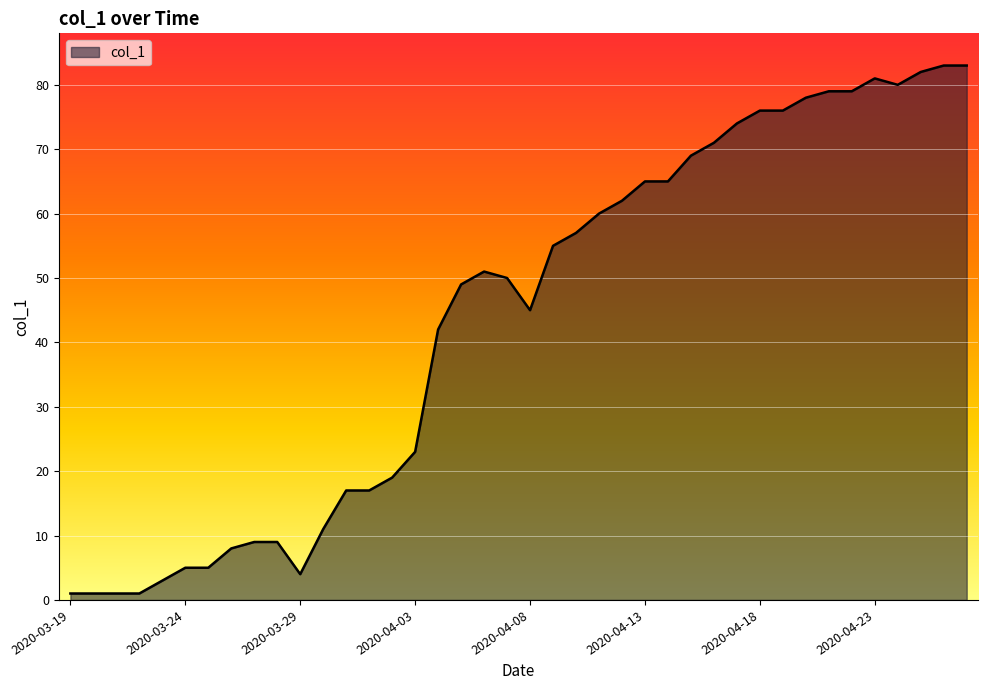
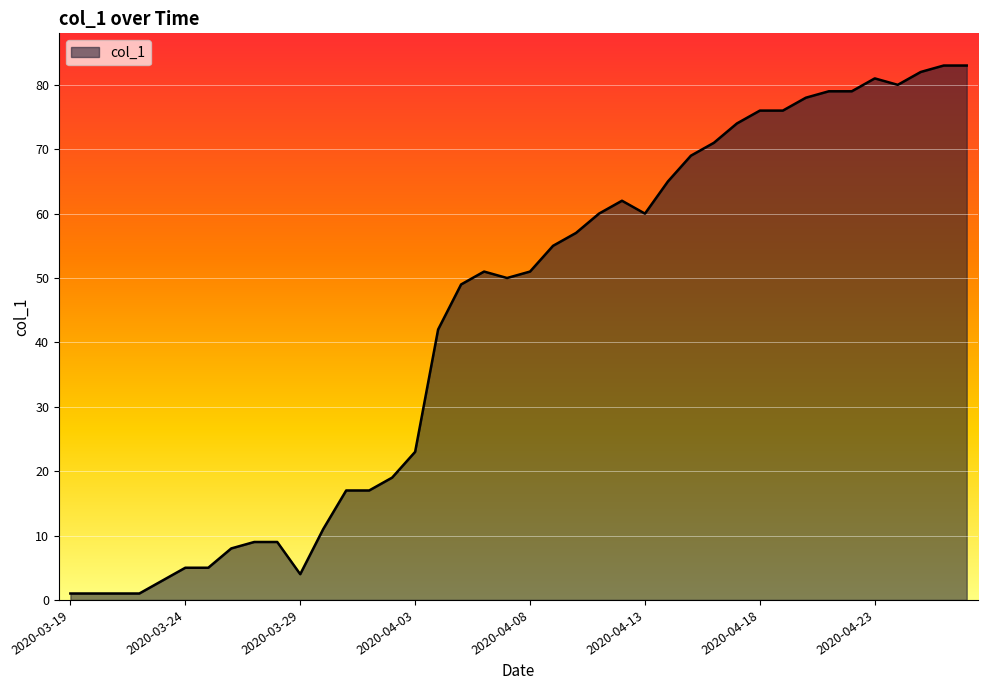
2020-04-08: 45 -> 51
2020-04-13: 65 -> 60
